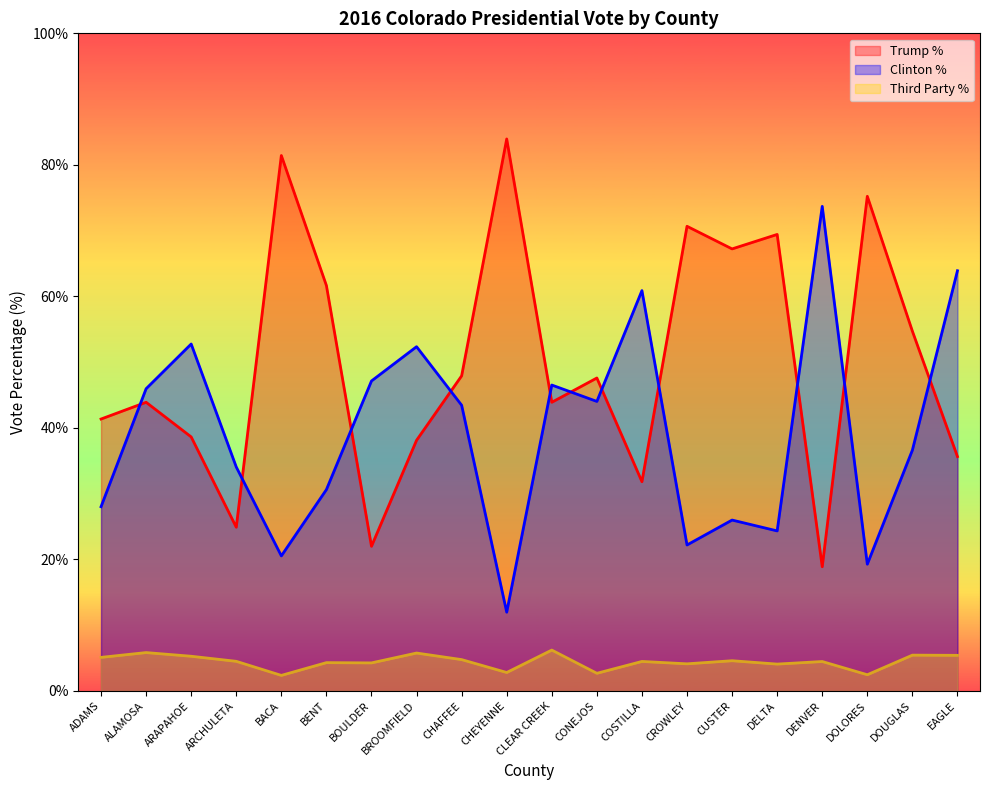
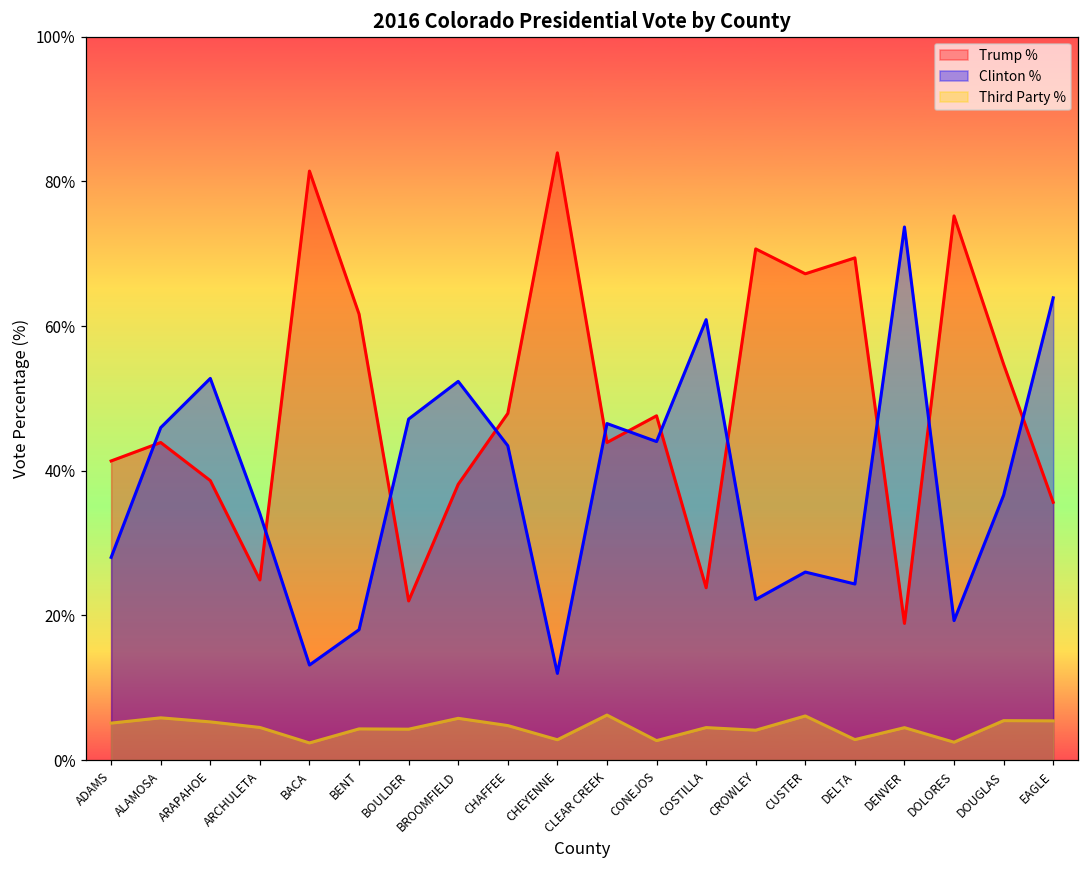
Clinton %, BACA: 21% -> 13%
Clinton %, BENT: 31% -> 18%
Trump %, COSTILLA: 32% -> 24%
Third Party %, CUSTER: 5% -> 6%
Third Party %, DELTA: 4% -> 3%
